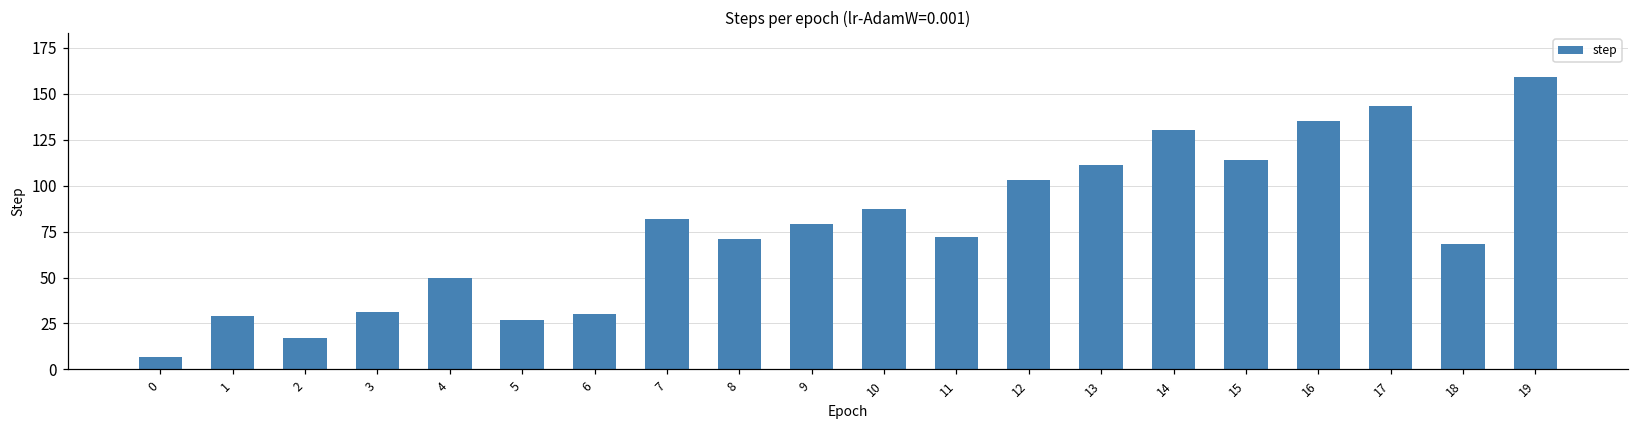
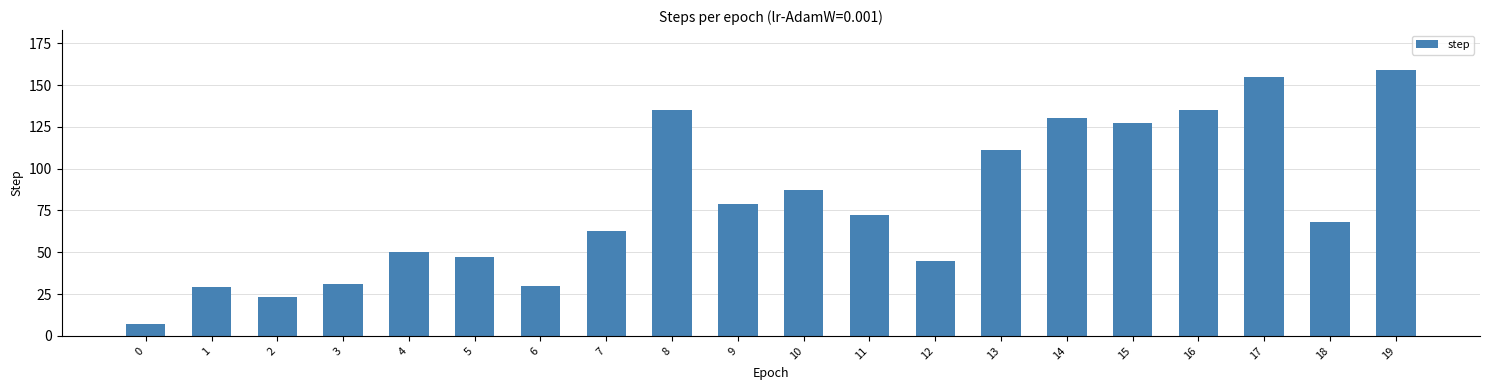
2: 17 -> 23
5: 27 -> 47
7: 82 -> 63
8: 71 -> 135
12: 103 -> 45
15: 114 -> 127
17: 143 -> 155
